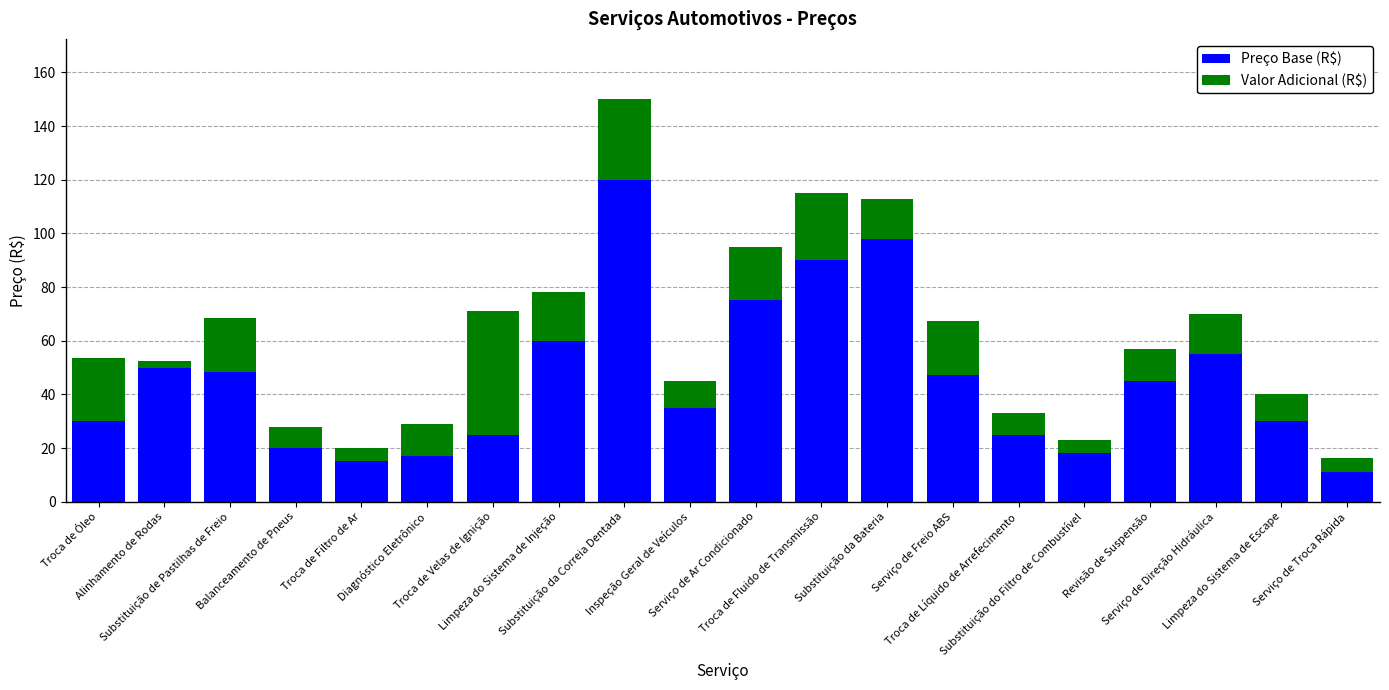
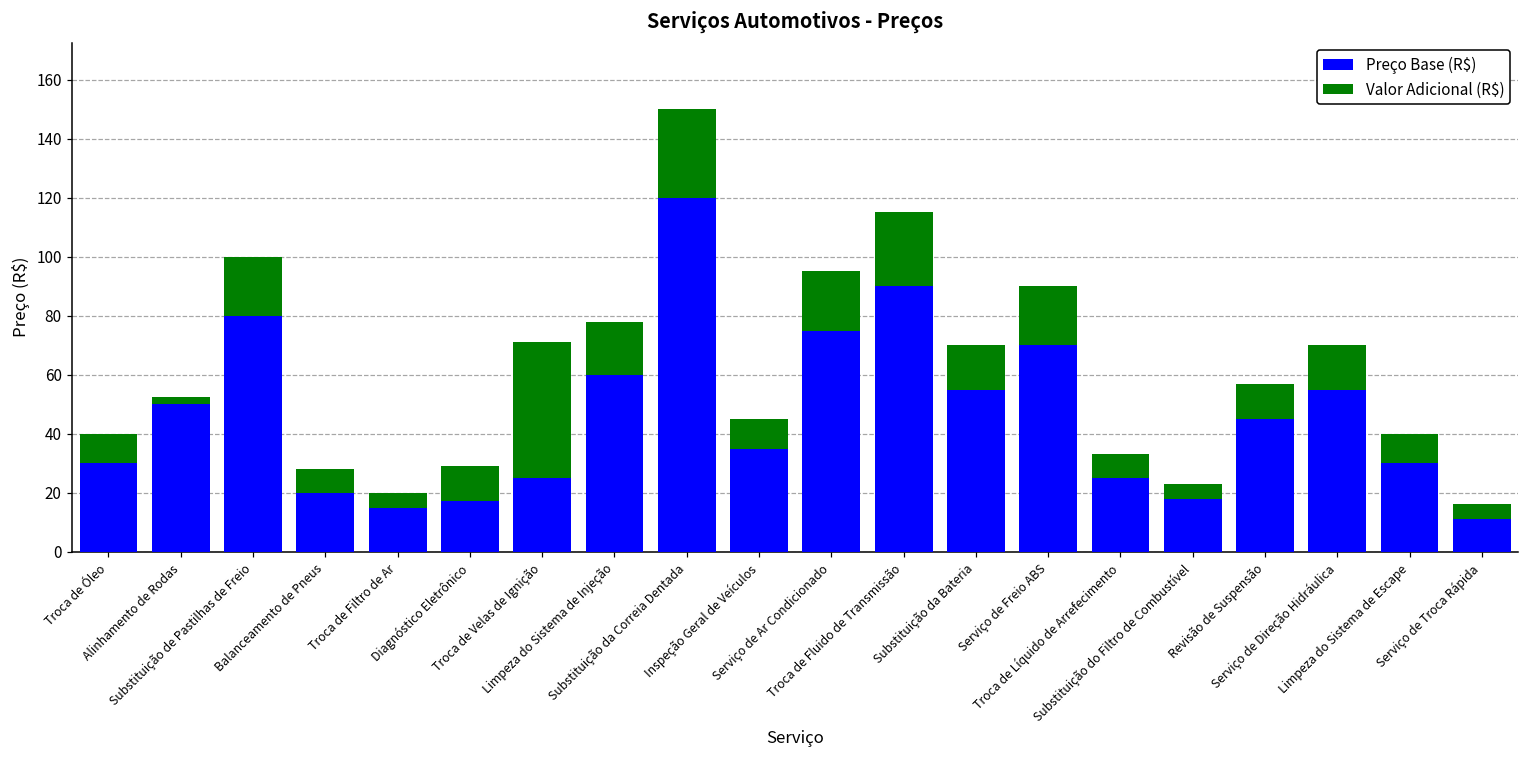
Valor Adicional (R$), Troca de Óleo: 24 -> 10
Preço Base (R$), Substituição de Pastilhas de Freio: 49 -> 80
Preço Base (R$), Substituição da Bateria: 98 -> 55
Preço Base (R$), Serviço de Freio ABS: 47 -> 70
